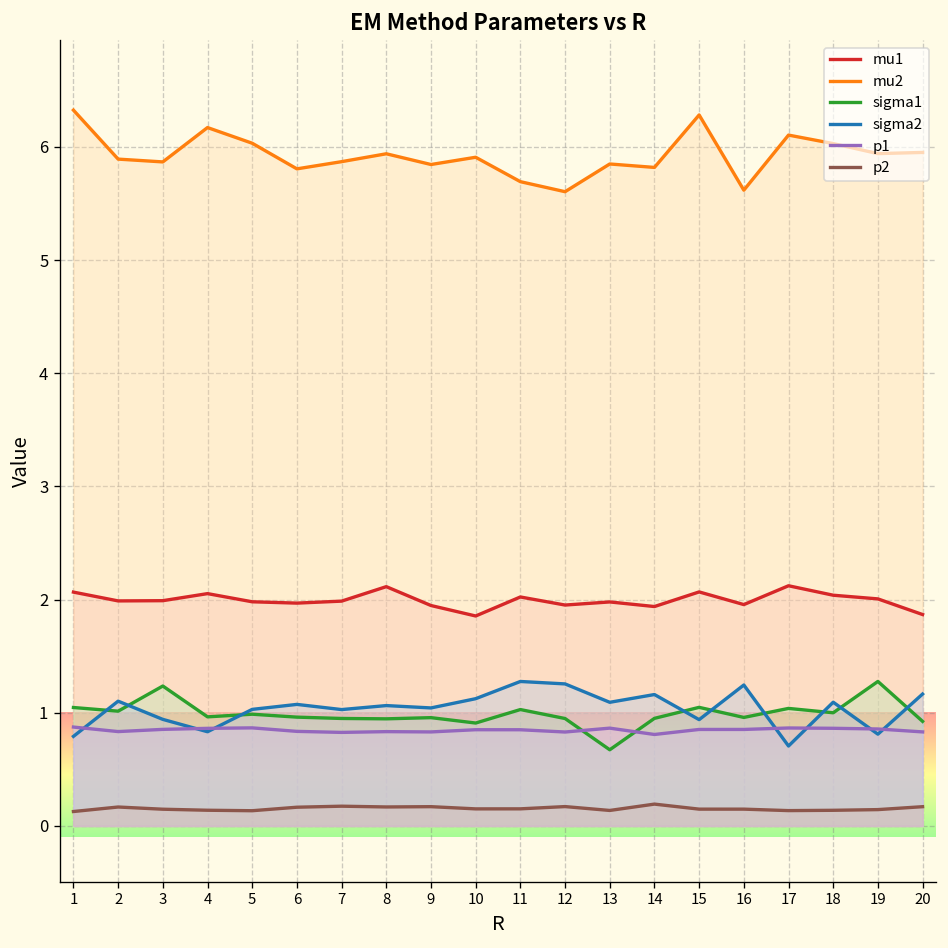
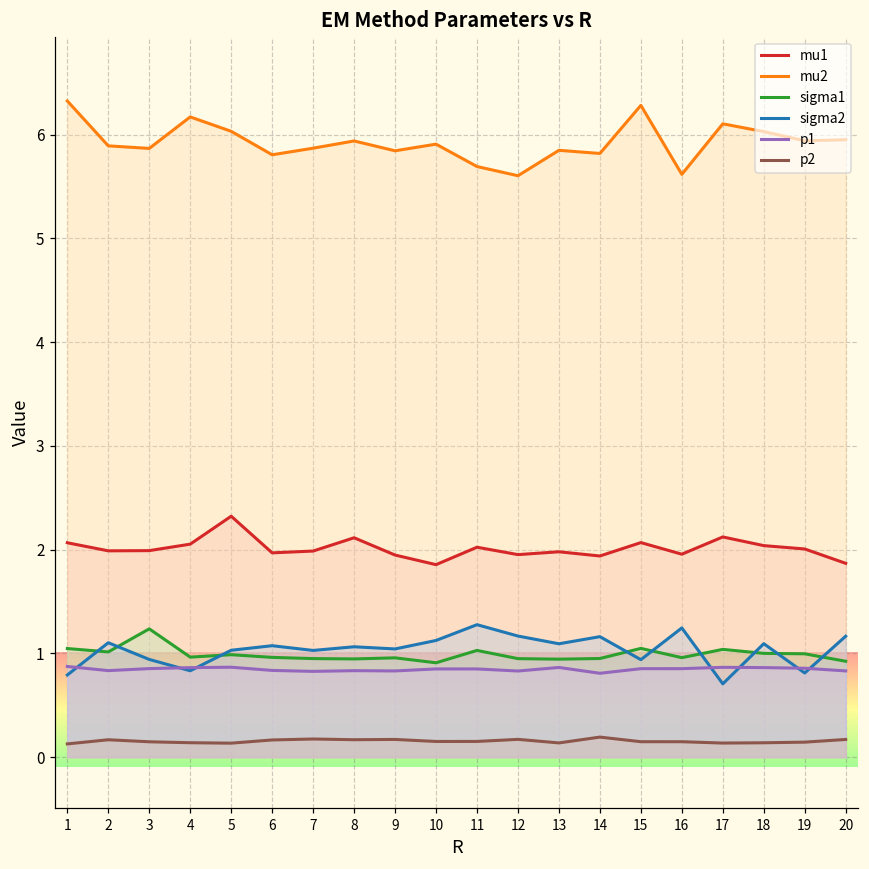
mu1, 5: 2.0 -> 2.3
sigma2, 12: 1.3 -> 1.2
sigma1, 13: 0.7 -> 0.9
sigma1, 19: 1.3 -> 1.0
